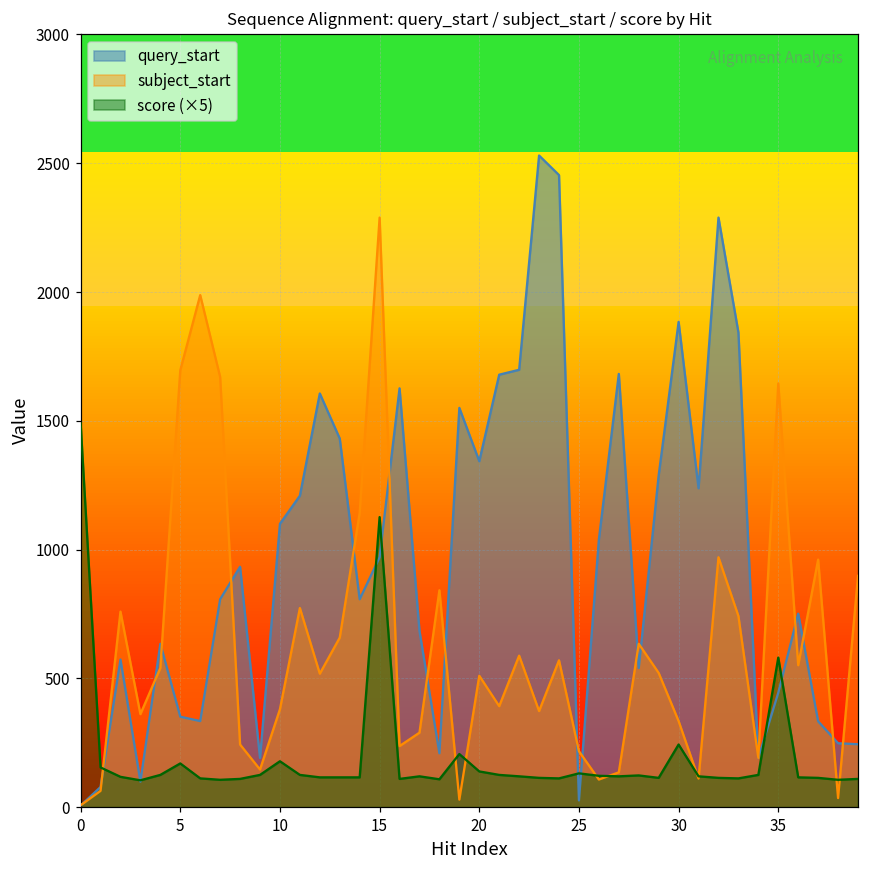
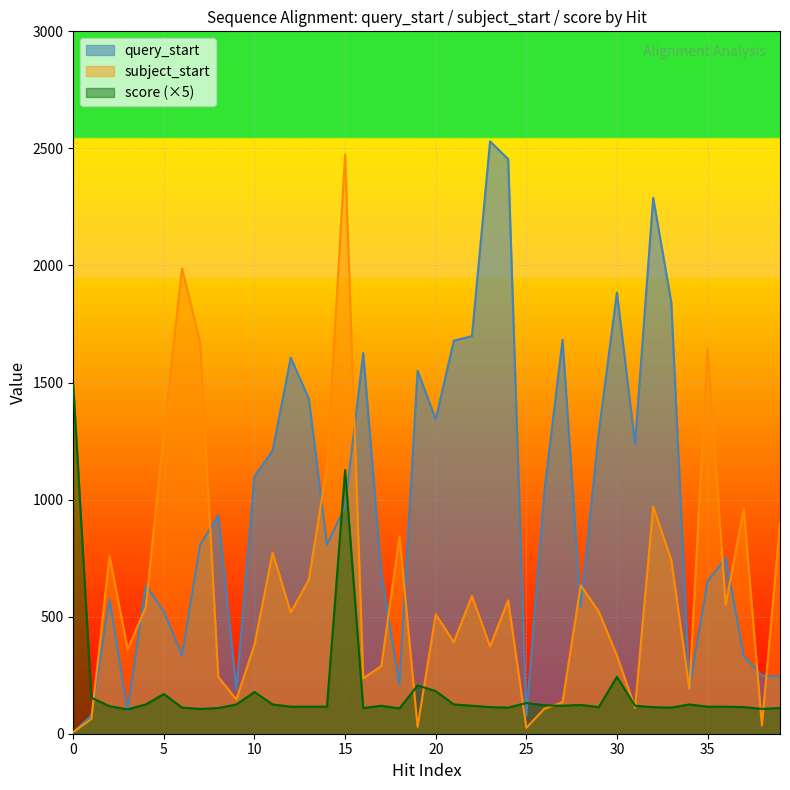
query_start, 5: 350 -> 520
subject_start, 5: 1700 -> 1290
subject_start, 15: 2290 -> 2480
score (×5), 20: 140 -> 180
query_start, 25: 30 -> 80
subject_start, 25: 220 -> 30
query_start, 35: 440 -> 650
score (×5), 35: 580 -> 120
